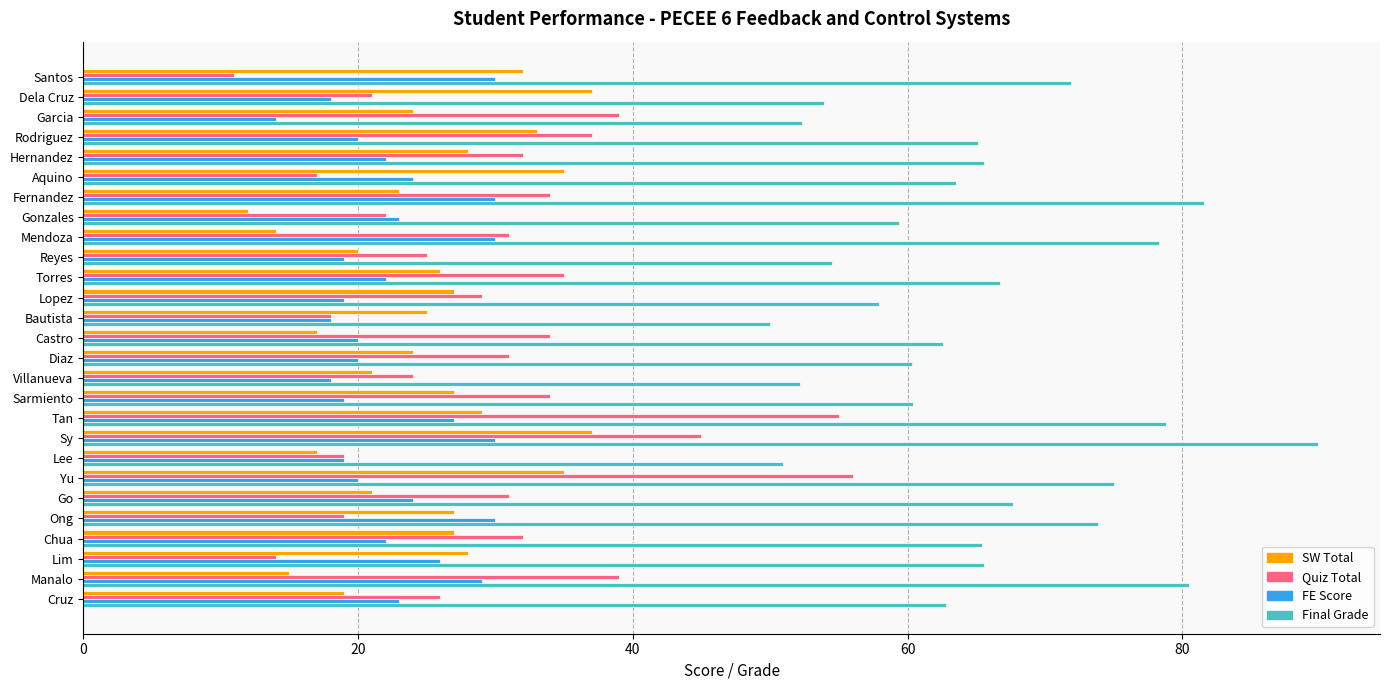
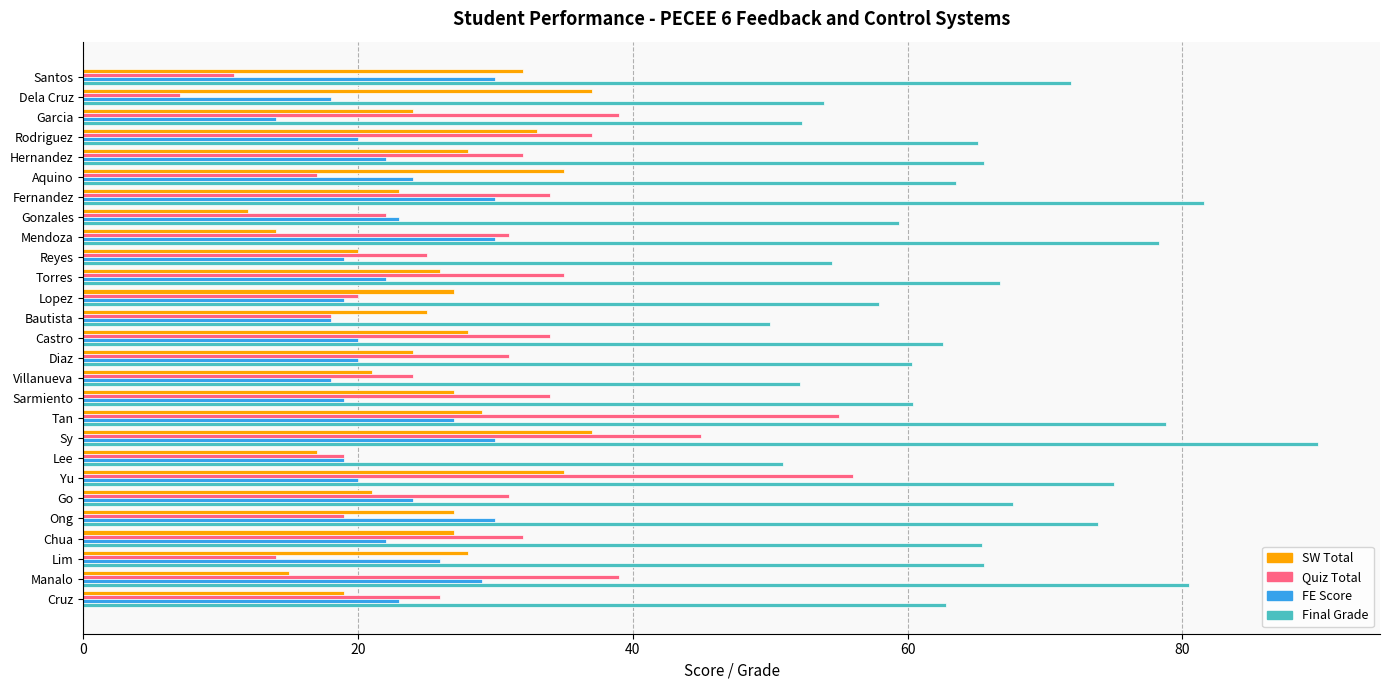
Quiz Total, Dela Cruz: 21 -> 7
Quiz Total, Lopez: 29 -> 20
SW Total, Castro: 17 -> 28
